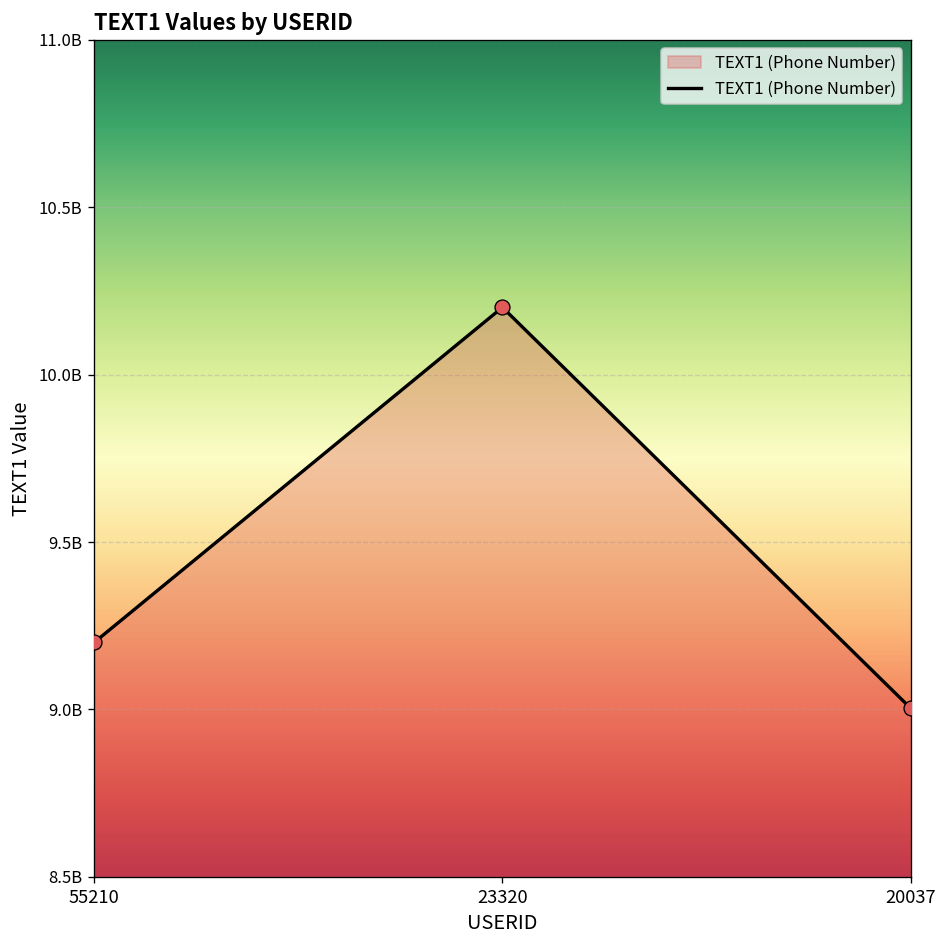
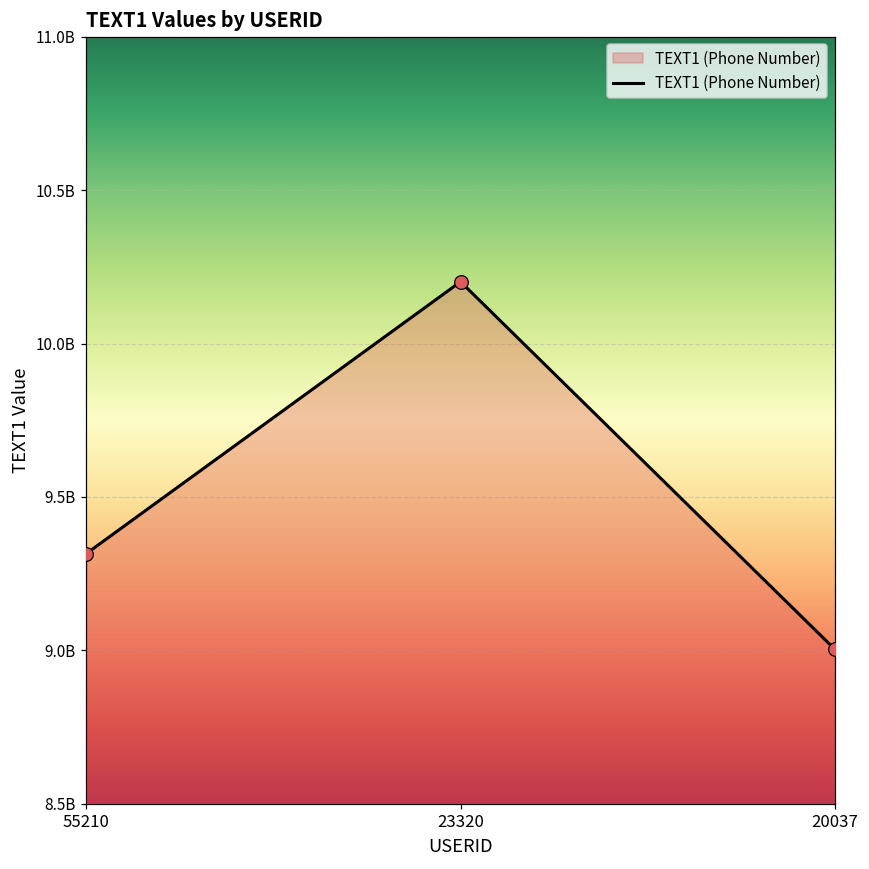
55210: 9200000000 -> 9320000000
